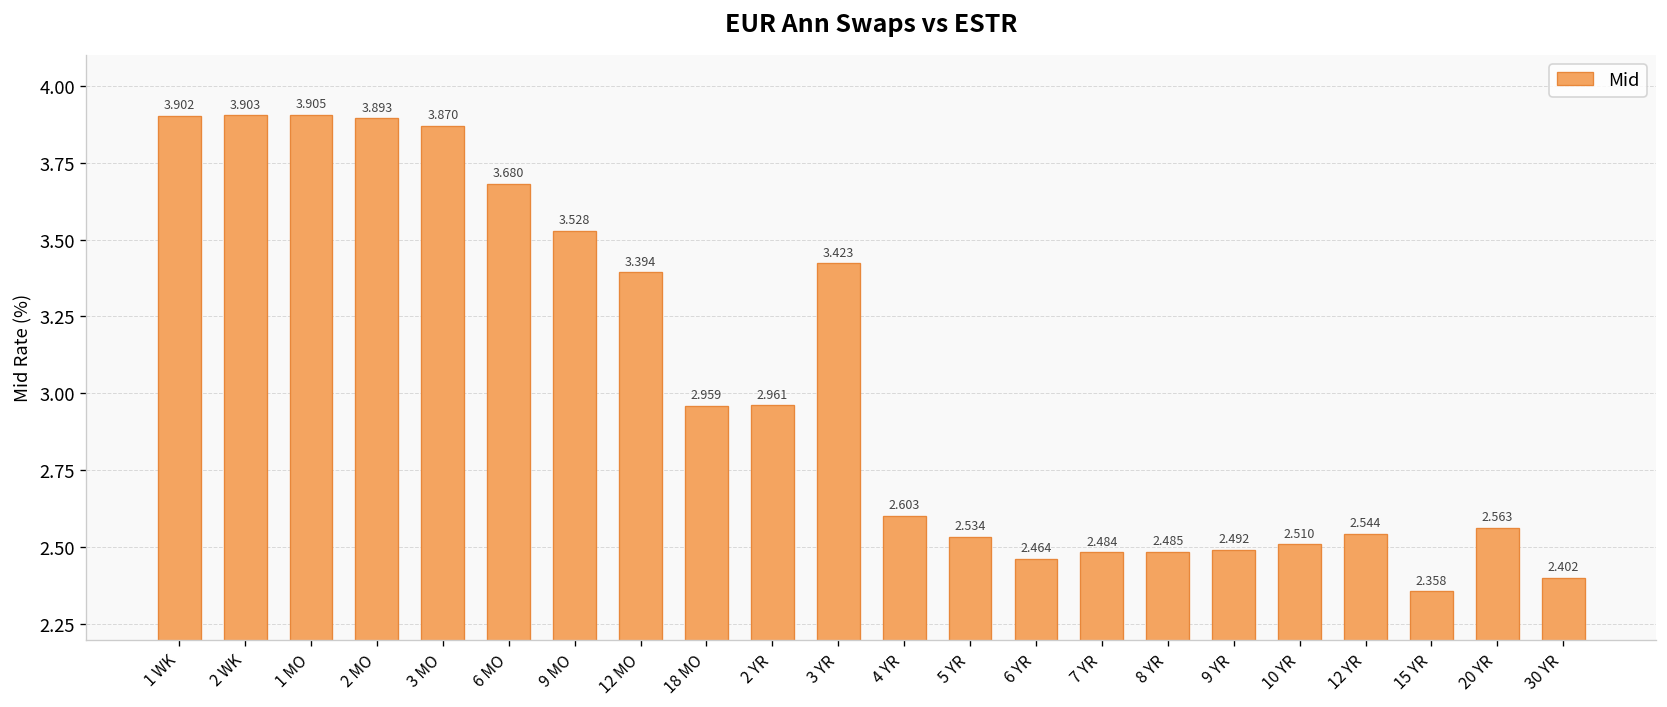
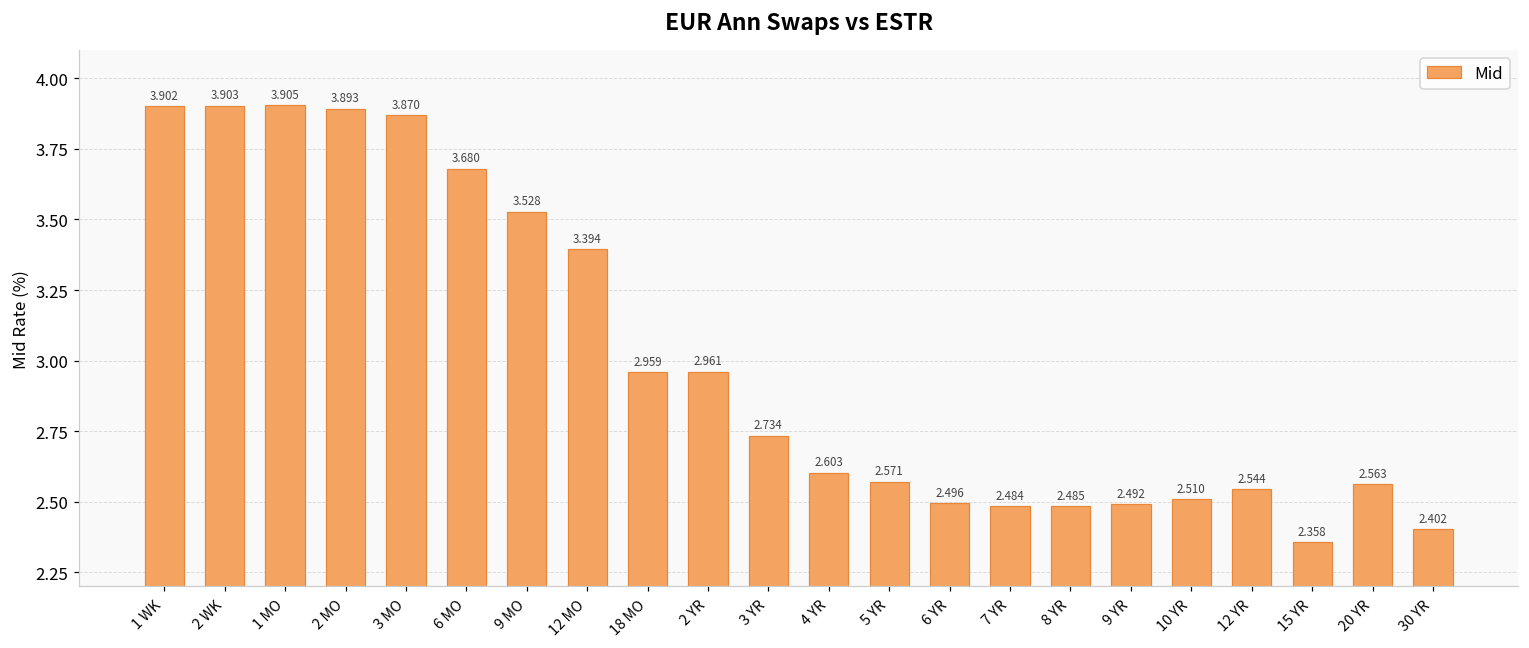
3 YR: 3.423 -> 2.734
5 YR: 2.534 -> 2.571
6 YR: 2.464 -> 2.496
